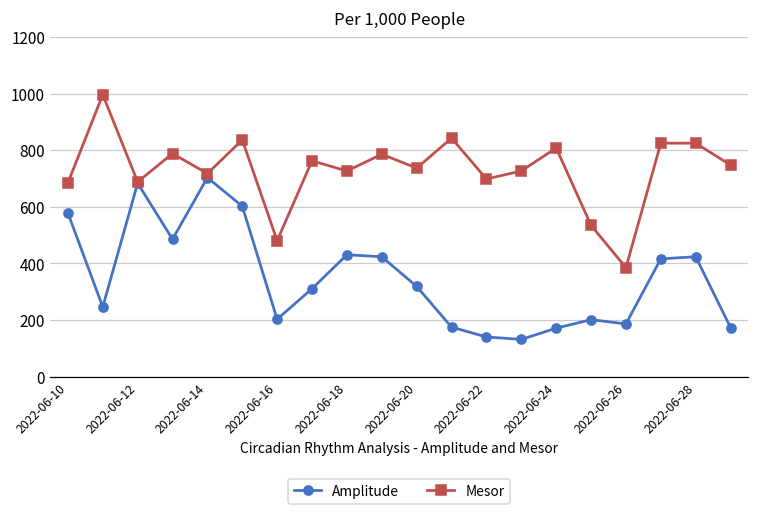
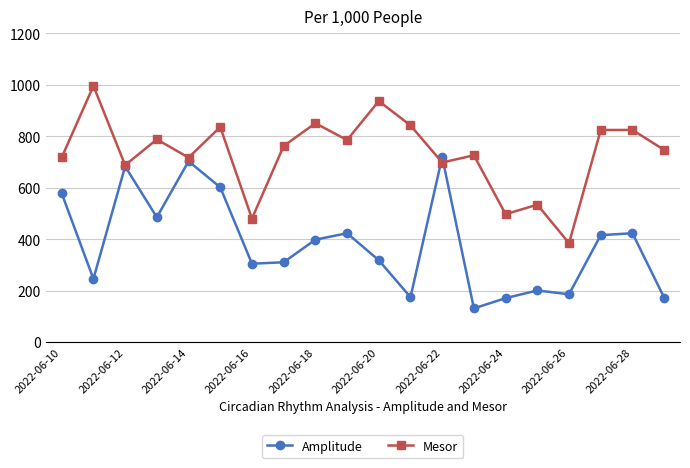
Mesor, 2022-06-10: 680 -> 720
Amplitude, 2022-06-16: 200 -> 310
Amplitude, 2022-06-18: 430 -> 400
Mesor, 2022-06-18: 730 -> 850
Mesor, 2022-06-20: 740 -> 940
Amplitude, 2022-06-22: 140 -> 720
Mesor, 2022-06-24: 810 -> 500
